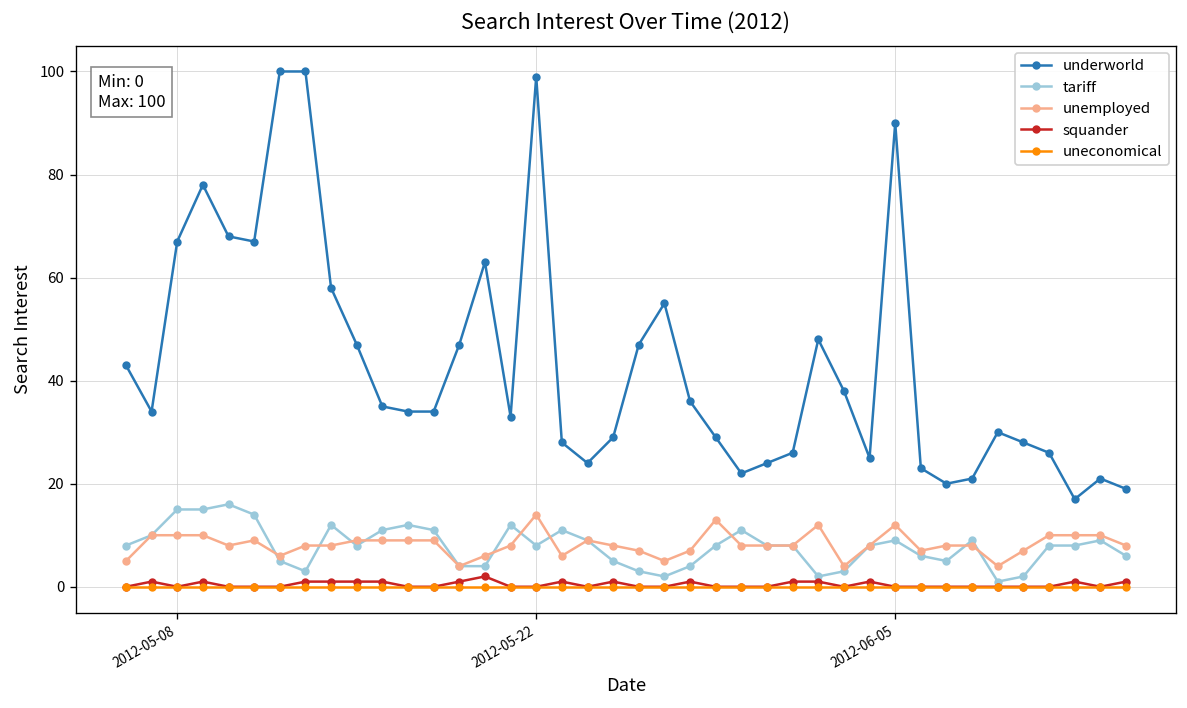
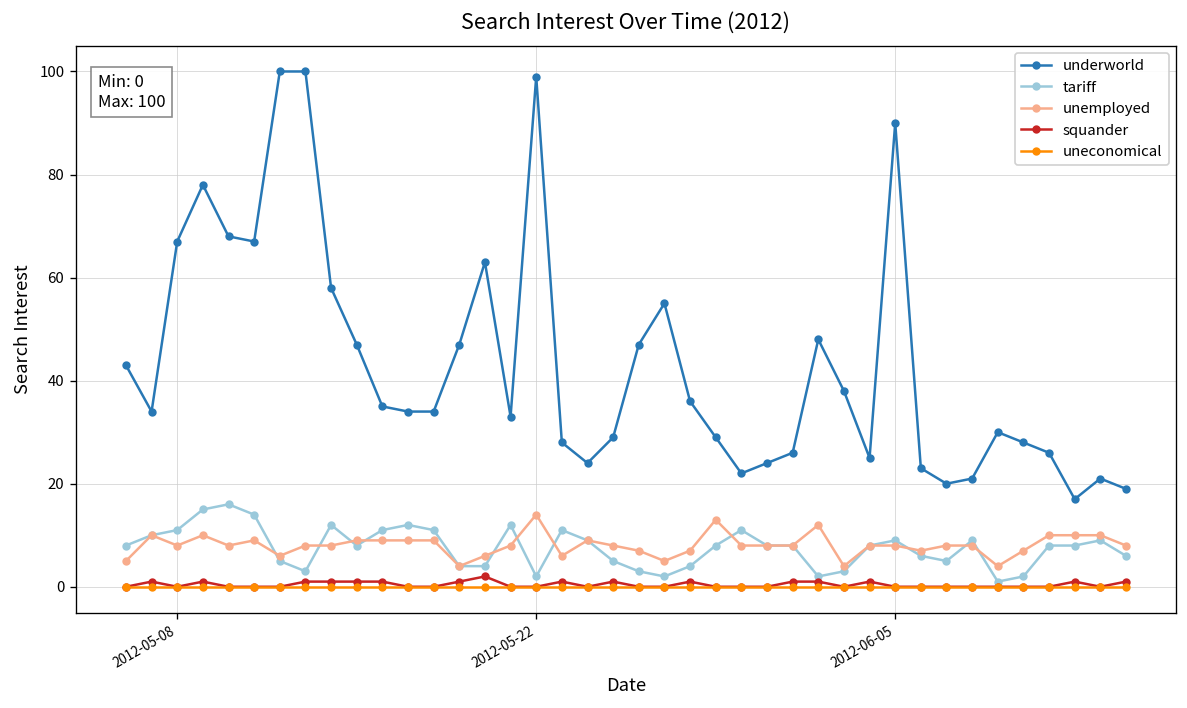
tariff, 2012-05-08: 15 -> 11
unemployed, 2012-05-08: 10 -> 8
tariff, 2012-05-22: 8 -> 2
unemployed, 2012-06-05: 12 -> 8
